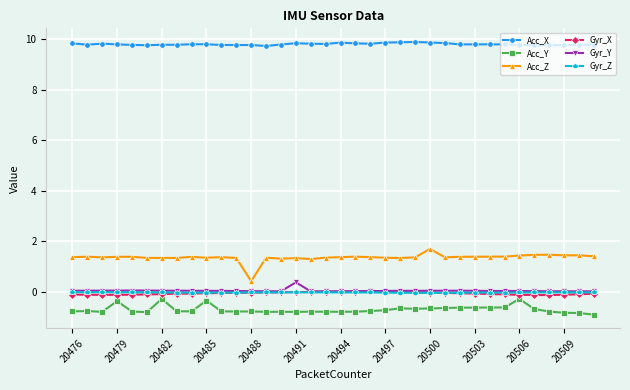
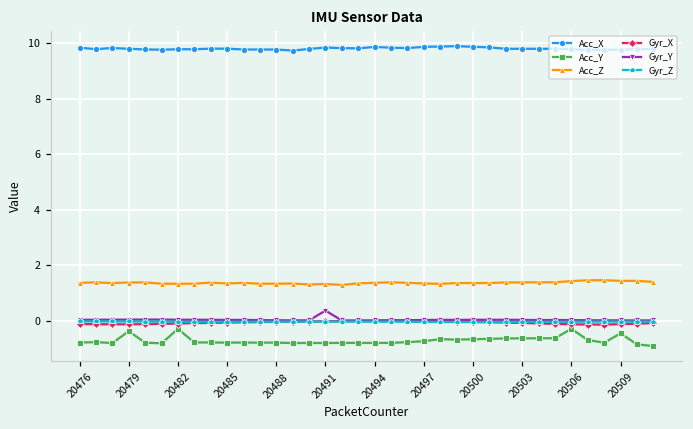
Acc_Y, 20485: -0.4 -> -0.8
Acc_Z, 20488: 0.4 -> 1.3
Acc_Z, 20500: 1.7 -> 1.4
Acc_Y, 20509: -0.8 -> -0.5
